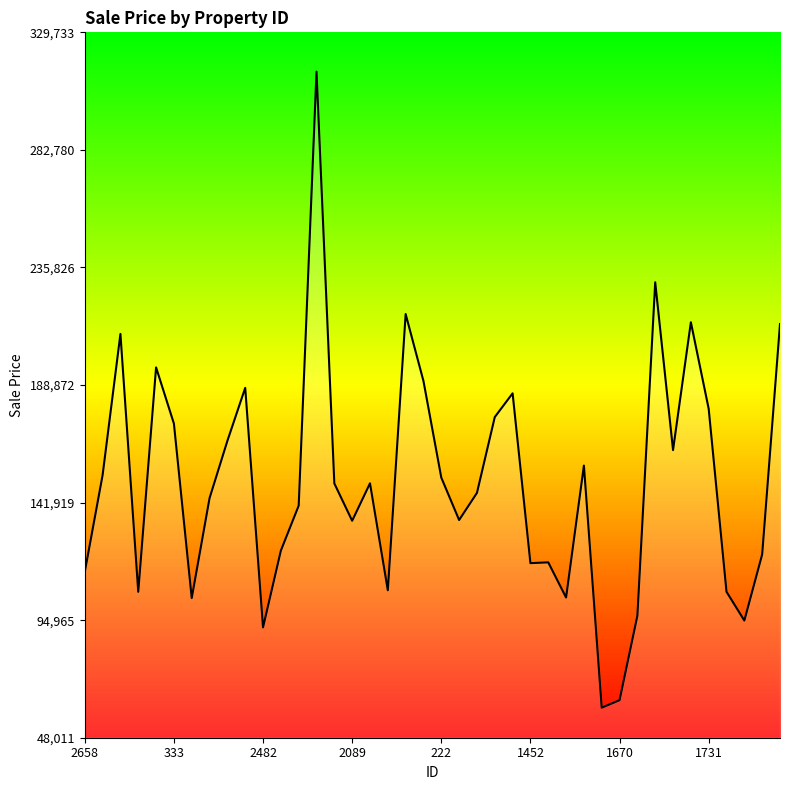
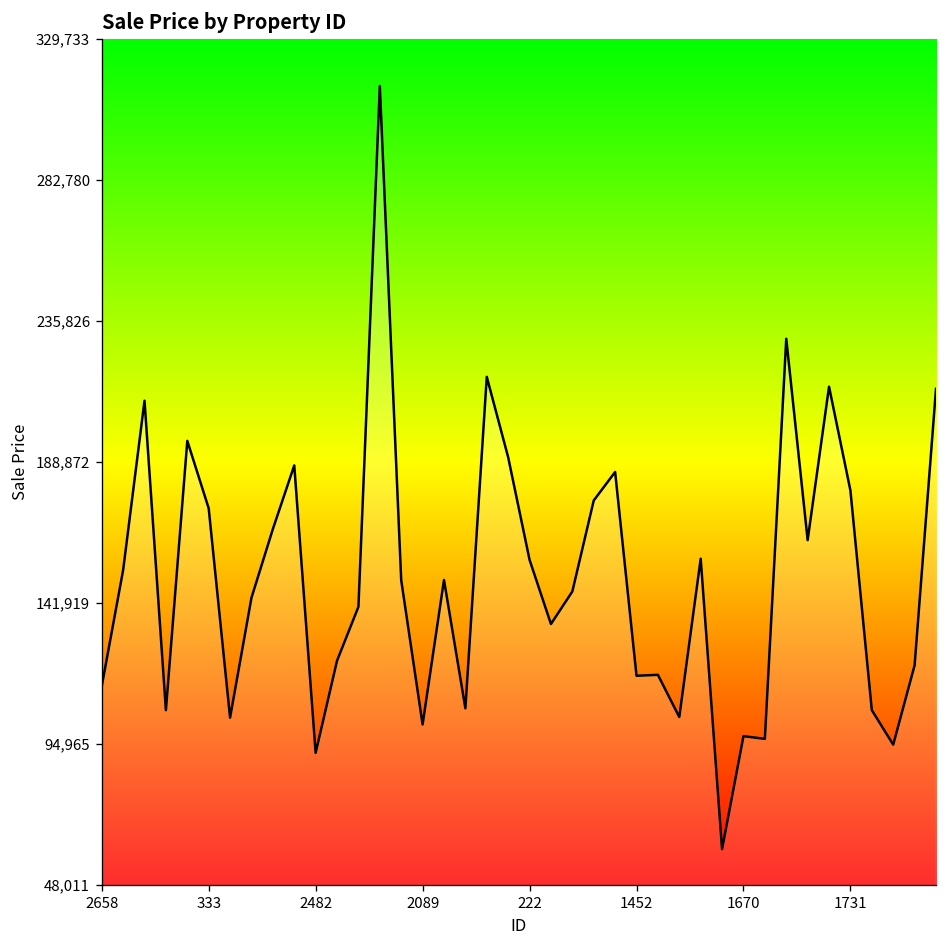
2089: 135,000 -> 102,000
222: 152,000 -> 156,000
1670: 63,000 -> 98,000
